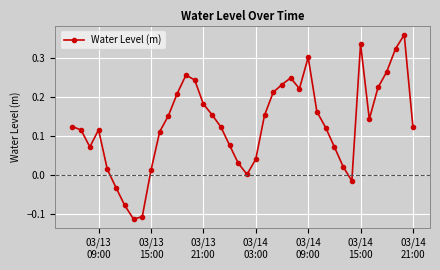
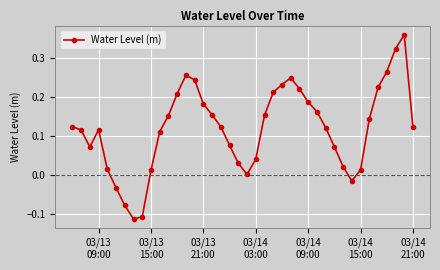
03/14 09:00: 0.30 -> 0.19
03/14 15:00: 0.34 -> 0.01
